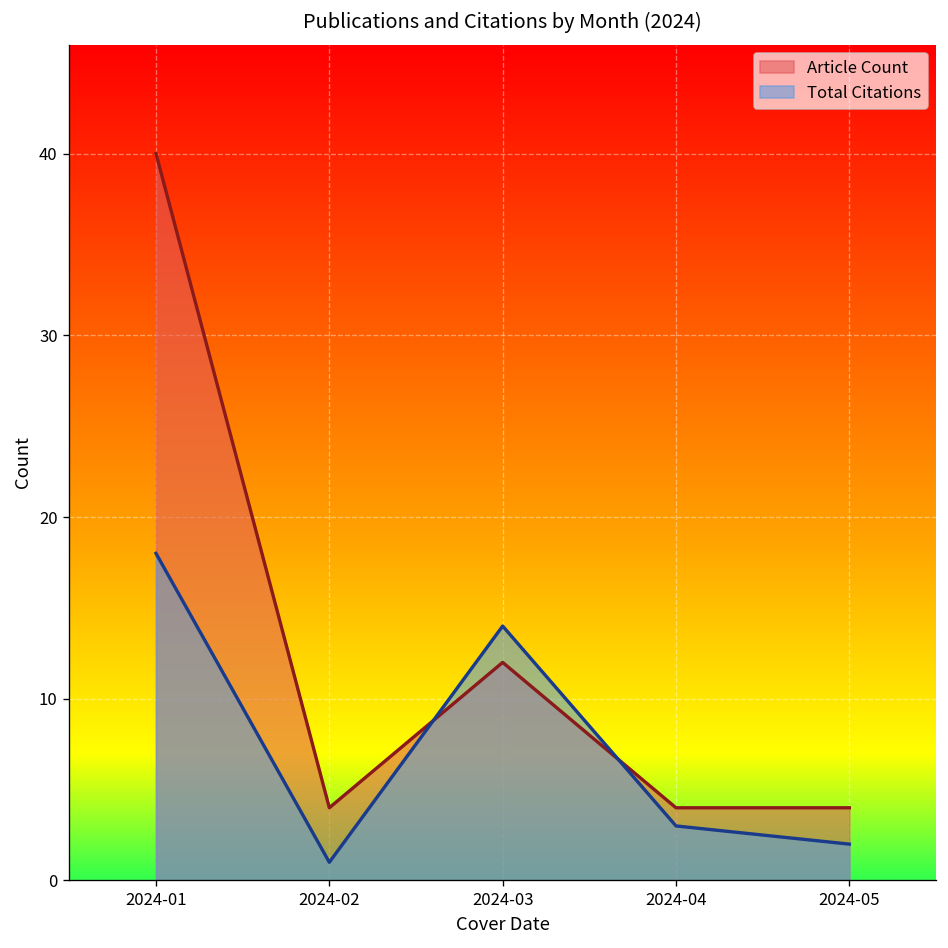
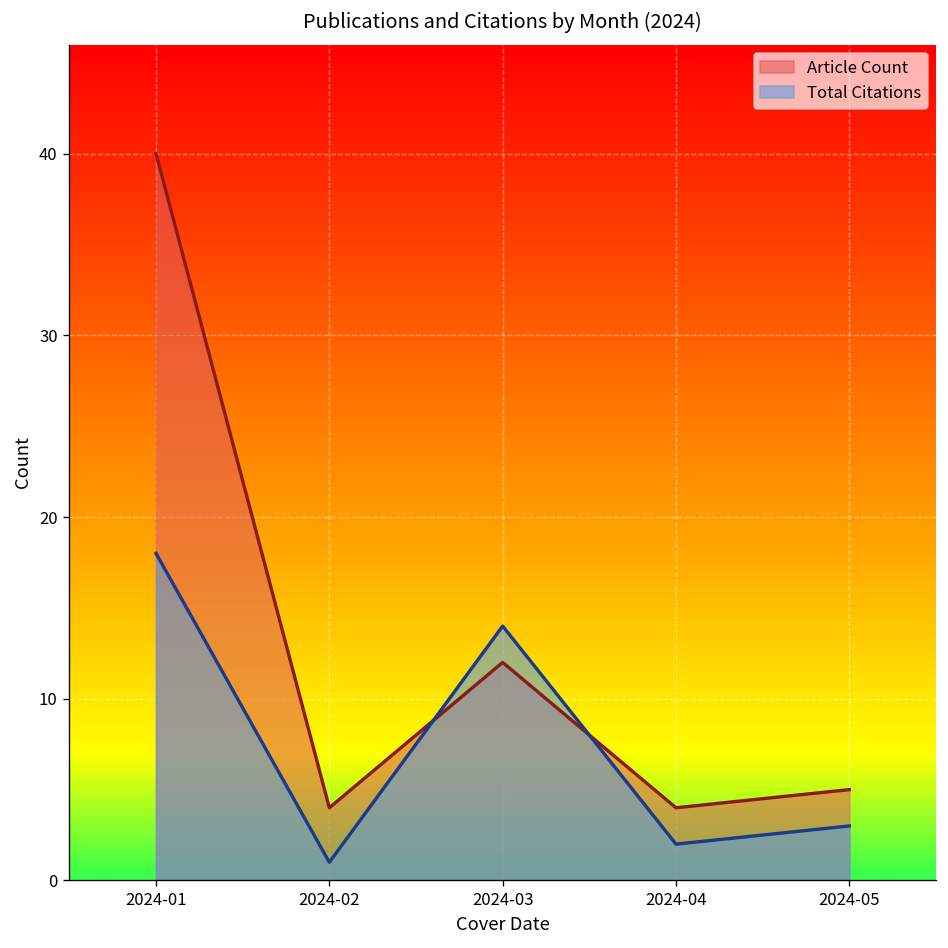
Total Citations, 2024-04: 3 -> 2
Article Count, 2024-05: 4 -> 5
Total Citations, 2024-05: 2 -> 3
